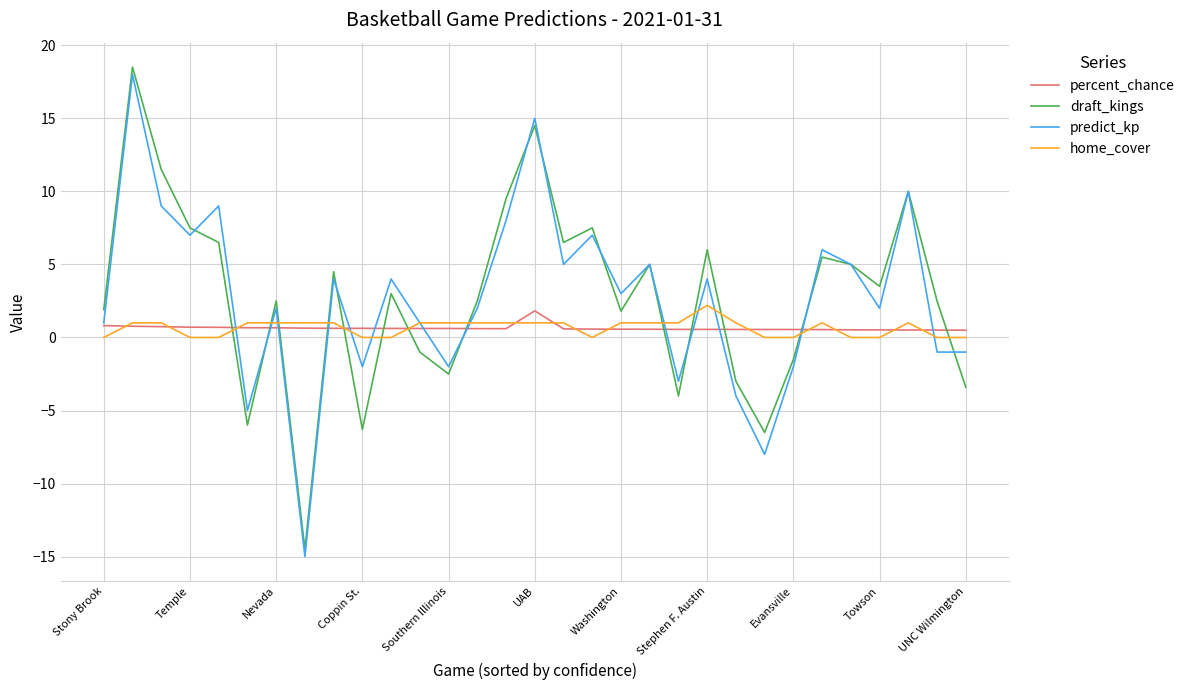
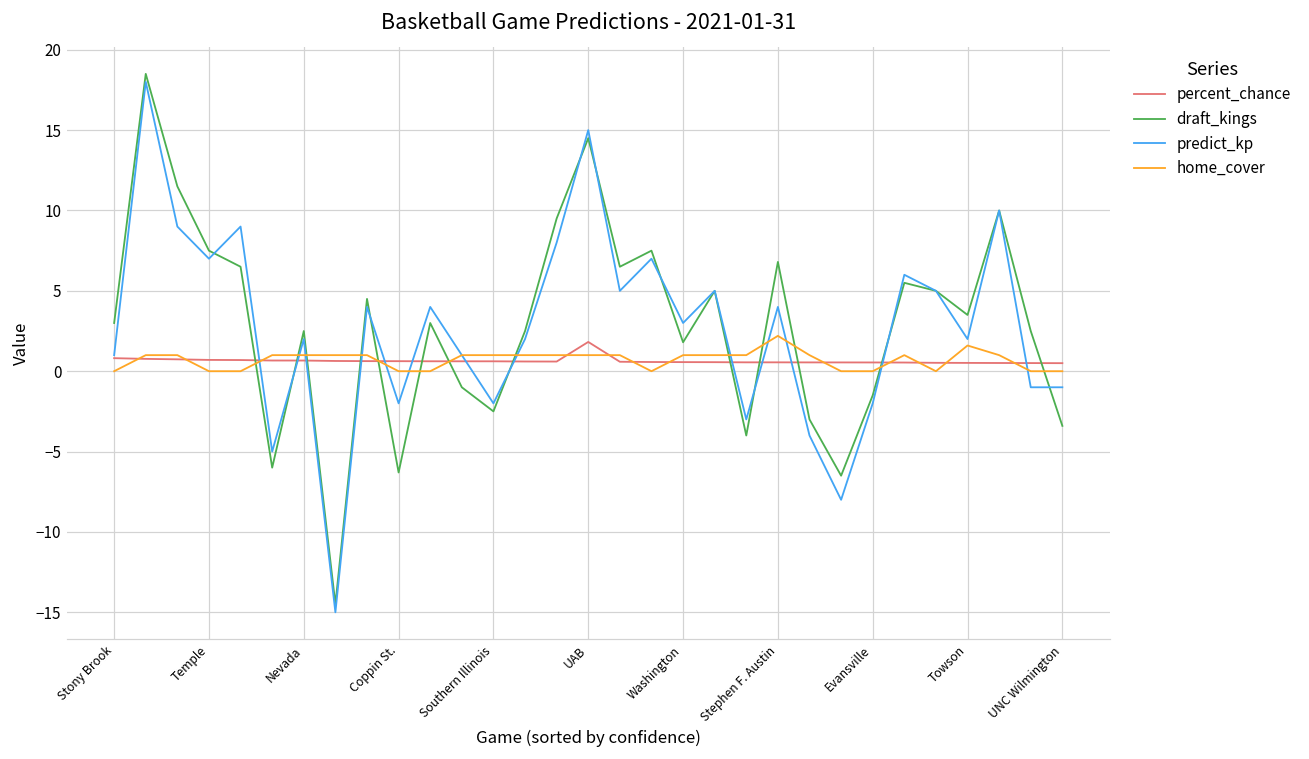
draft_kings, Stony Brook: 1.9 -> 3.0
draft_kings, Stephen F. Austin: 6.0 -> 6.8
home_cover, Towson: 0.0 -> 1.6
